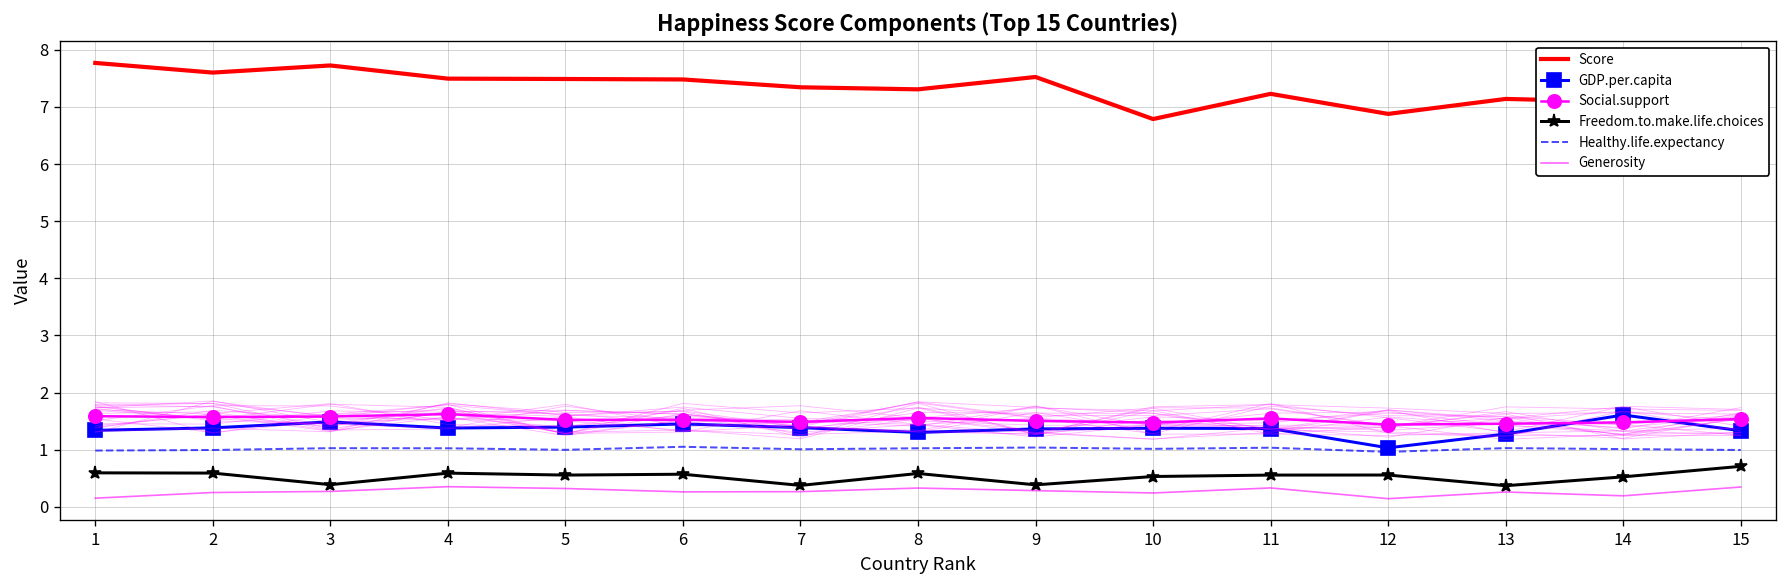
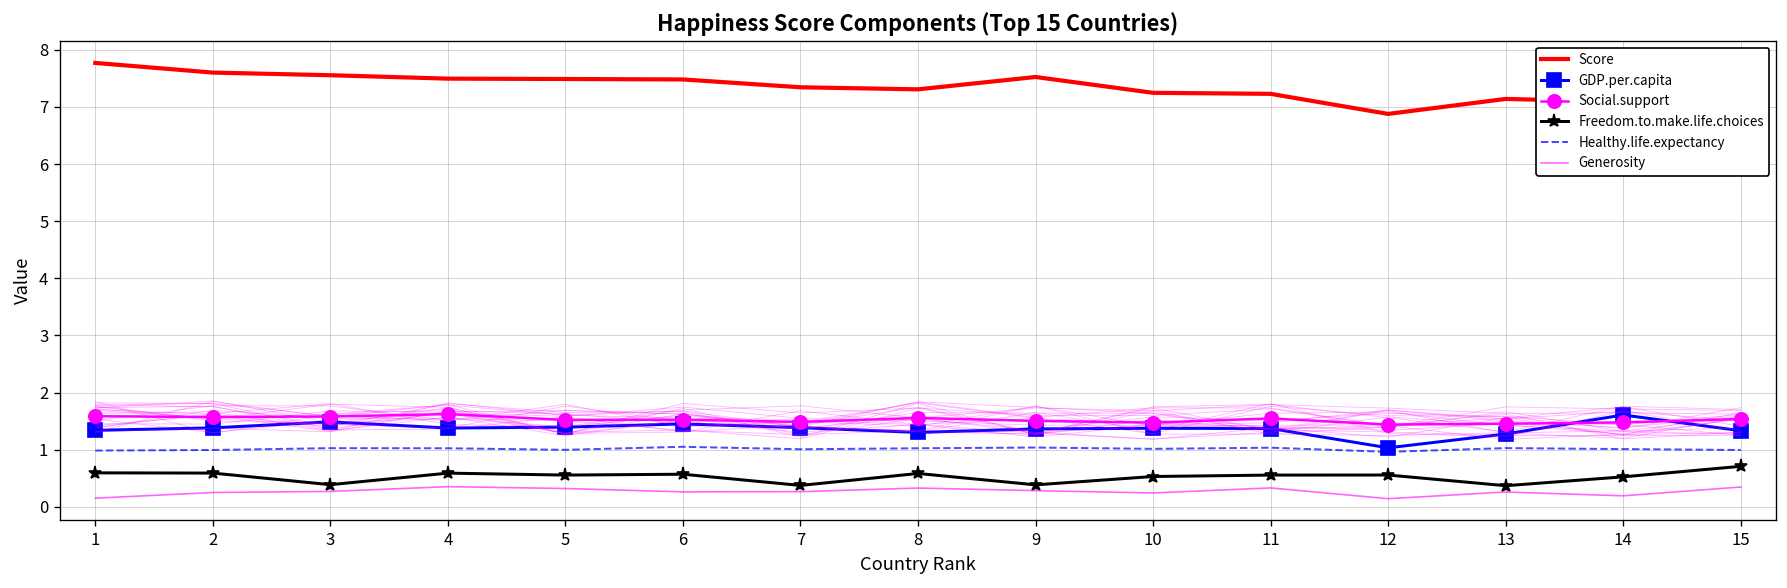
Score, 3: 7.7 -> 7.6
Score, 10: 6.8 -> 7.2
